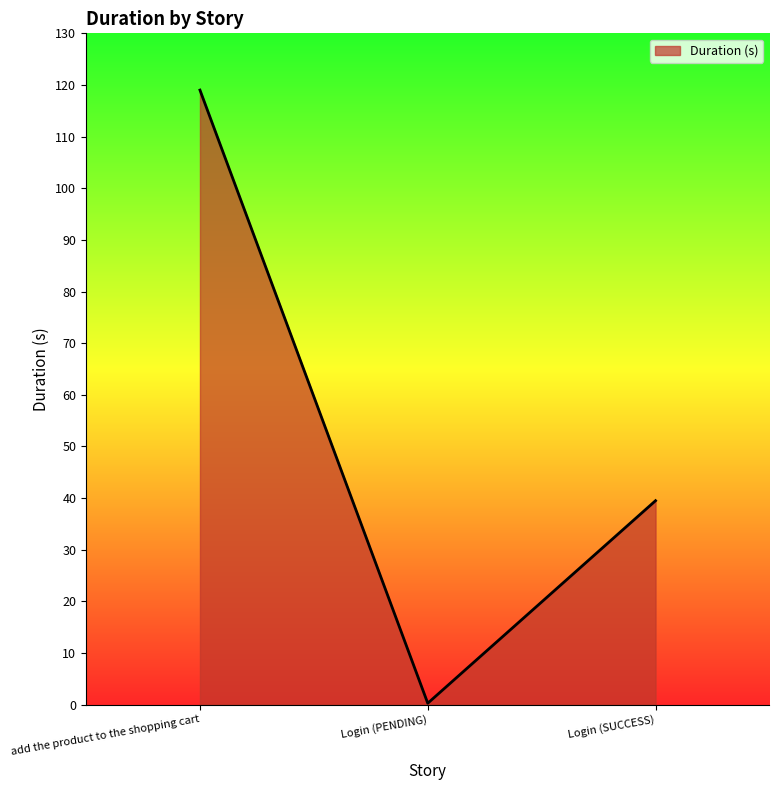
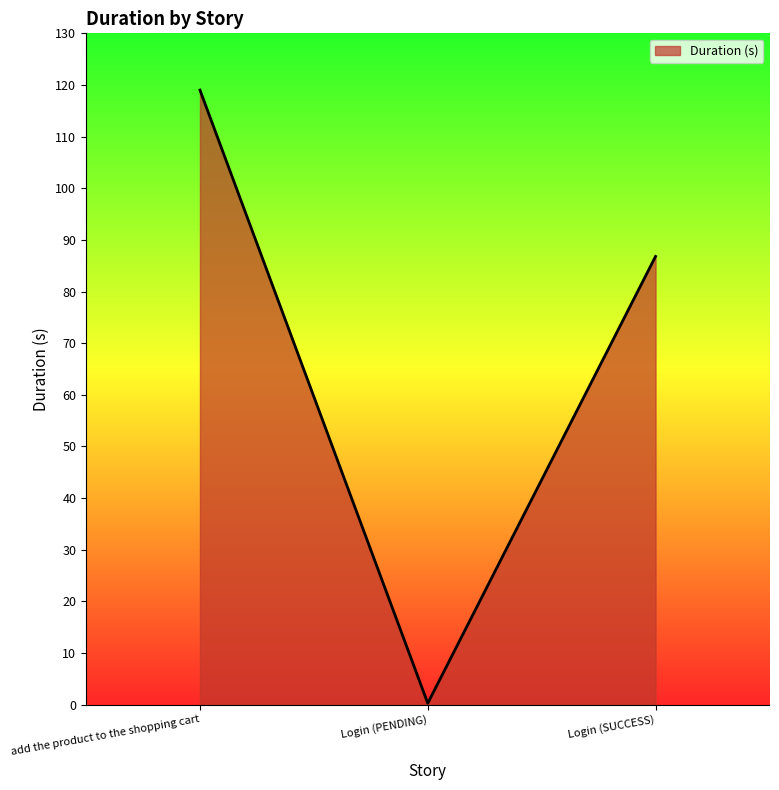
Login (SUCCESS): 40 -> 87
